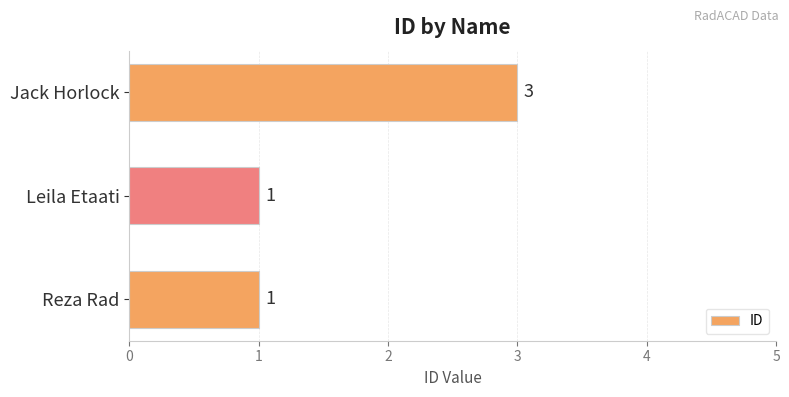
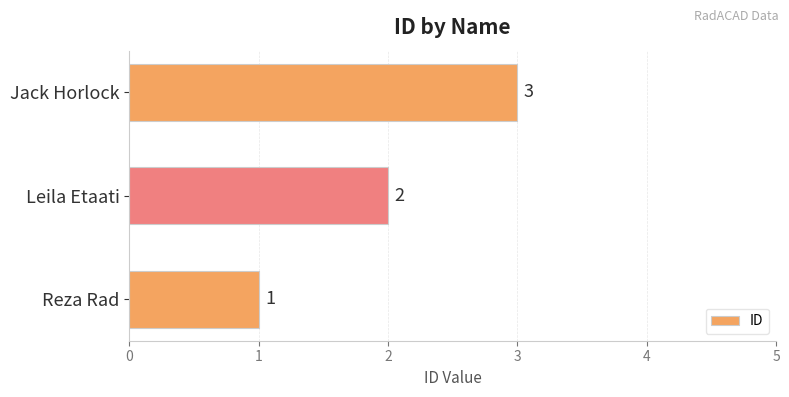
Leila Etaati: 1 -> 2
